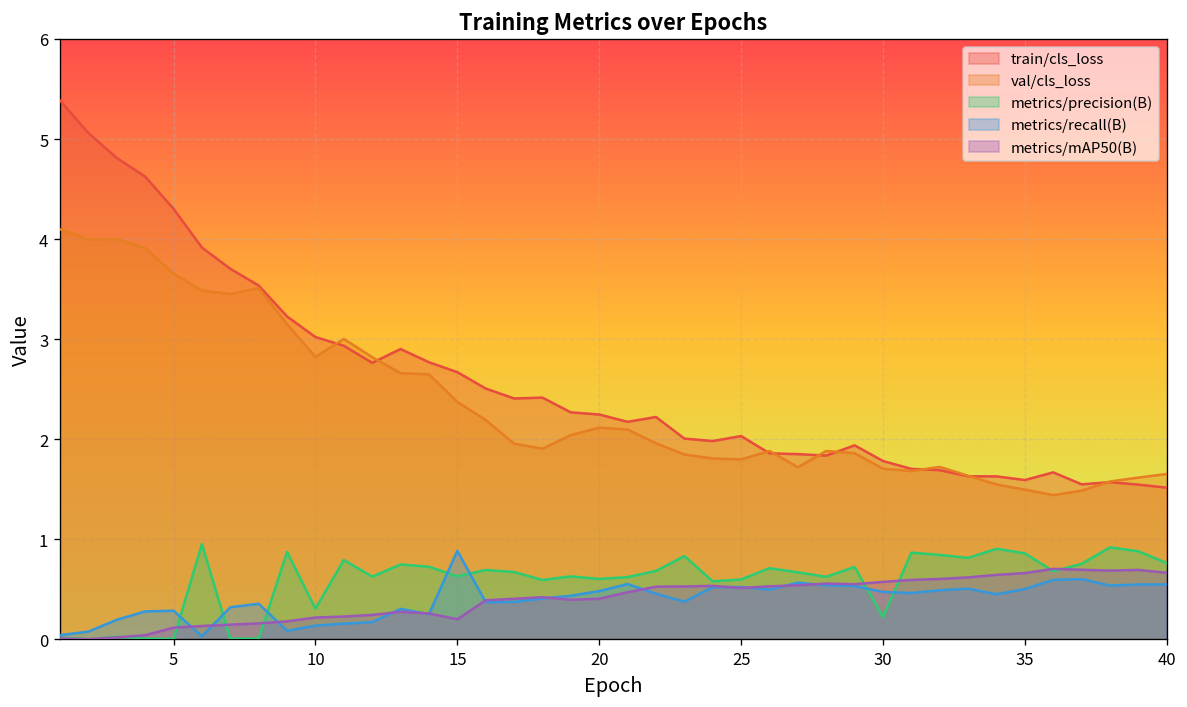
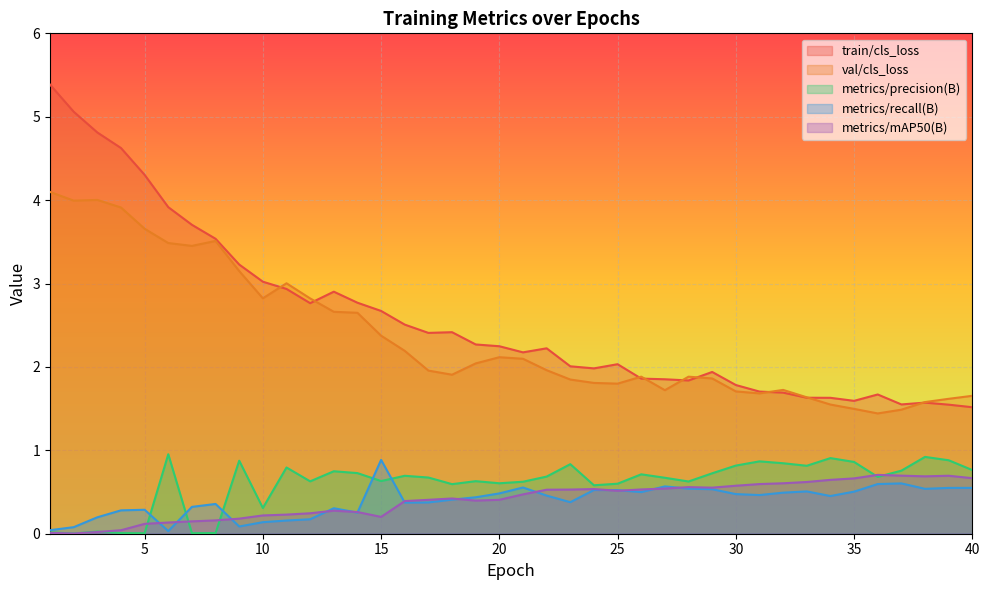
metrics/precision(B), 30: 0.2 -> 0.8
